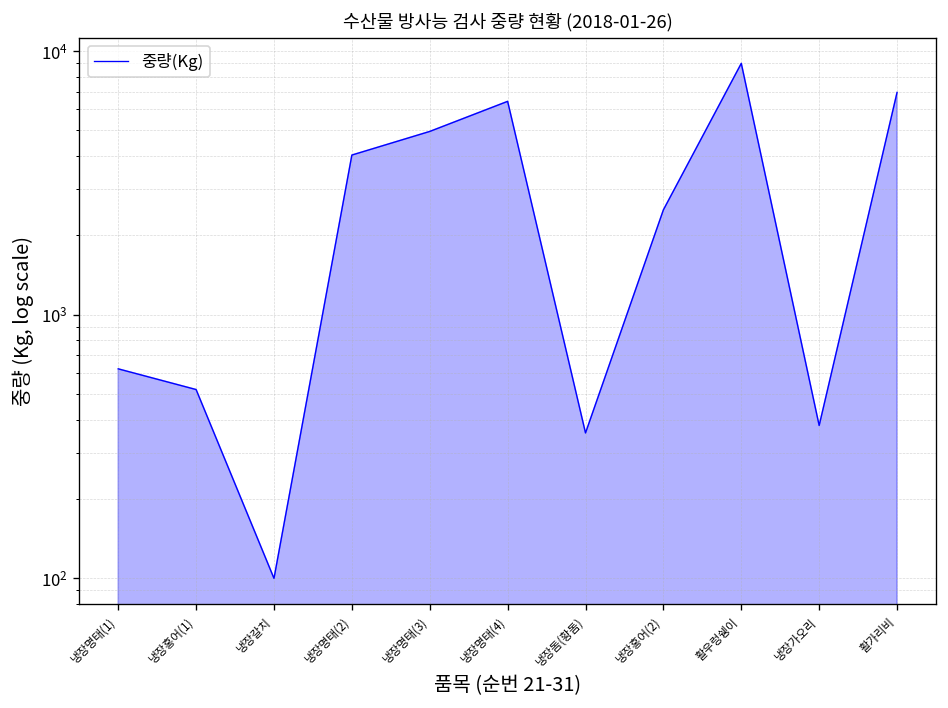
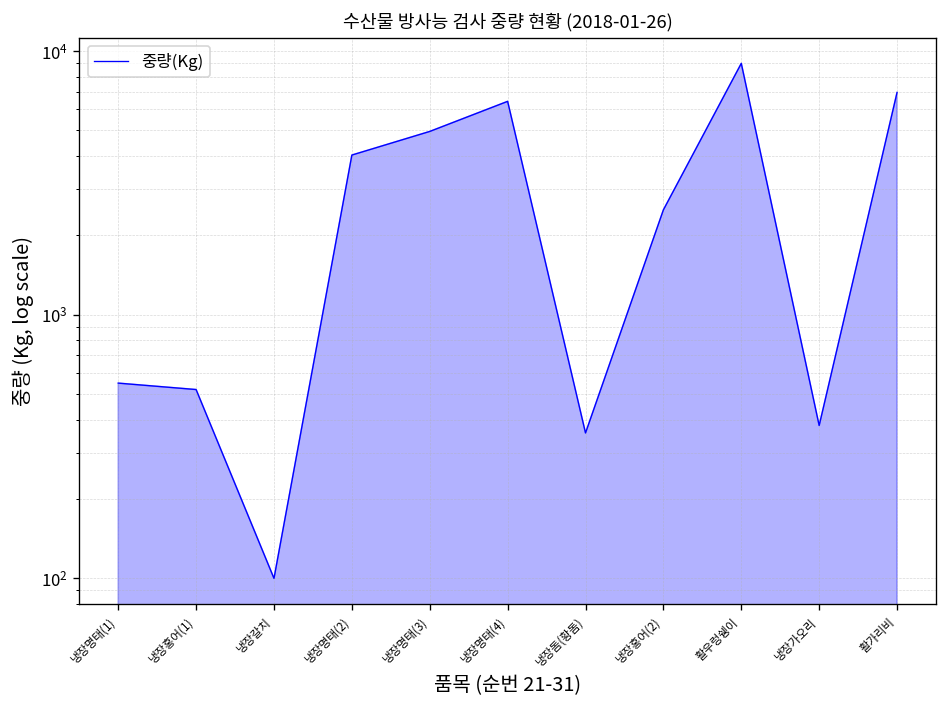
냉장명태(1): 620 -> 550
